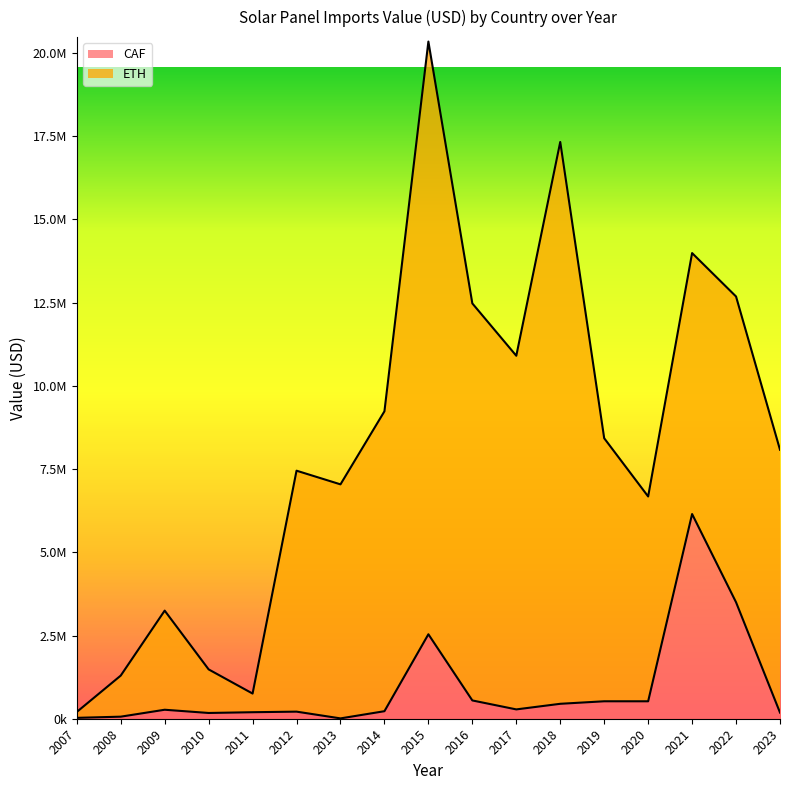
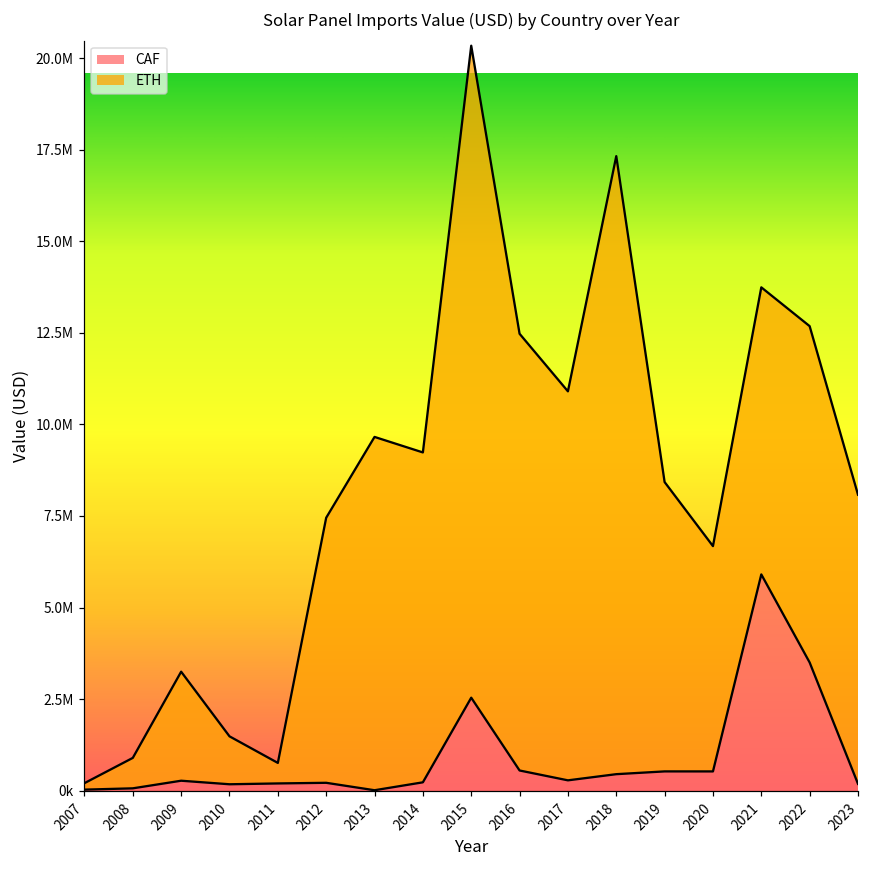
ETH, 2008: 1200000 -> 800000
ETH, 2013: 7000000 -> 9600000
CAF, 2021: 6100000 -> 5900000
